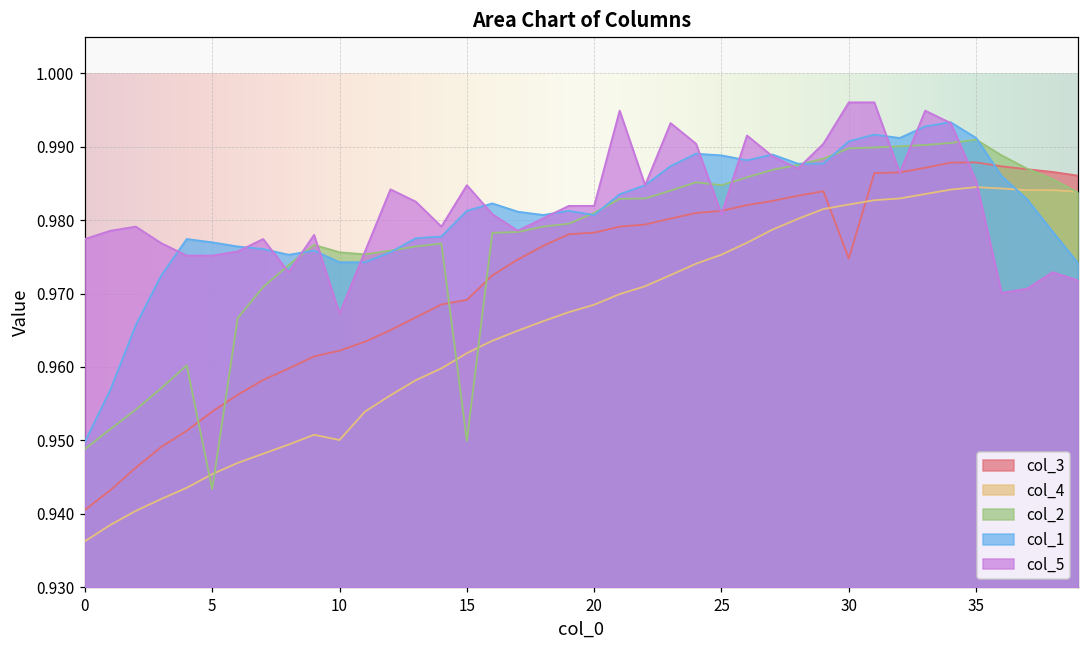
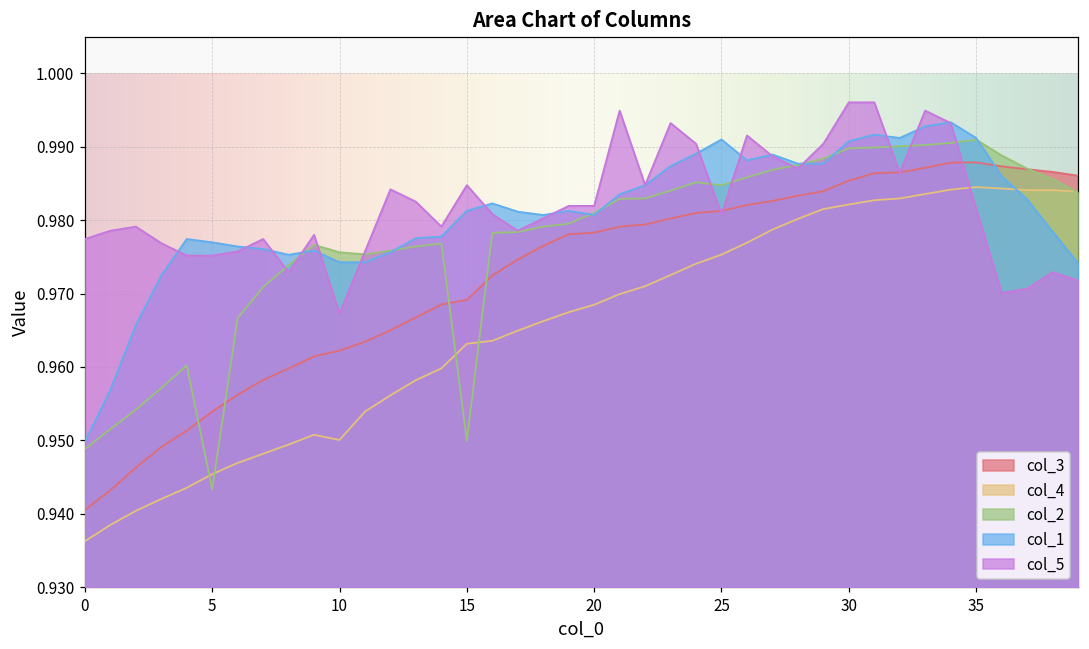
col_4, 15: 0.962 -> 0.963
col_1, 25: 0.989 -> 0.991
col_3, 30: 0.975 -> 0.985
col_5, 35: 0.985 -> 0.982
